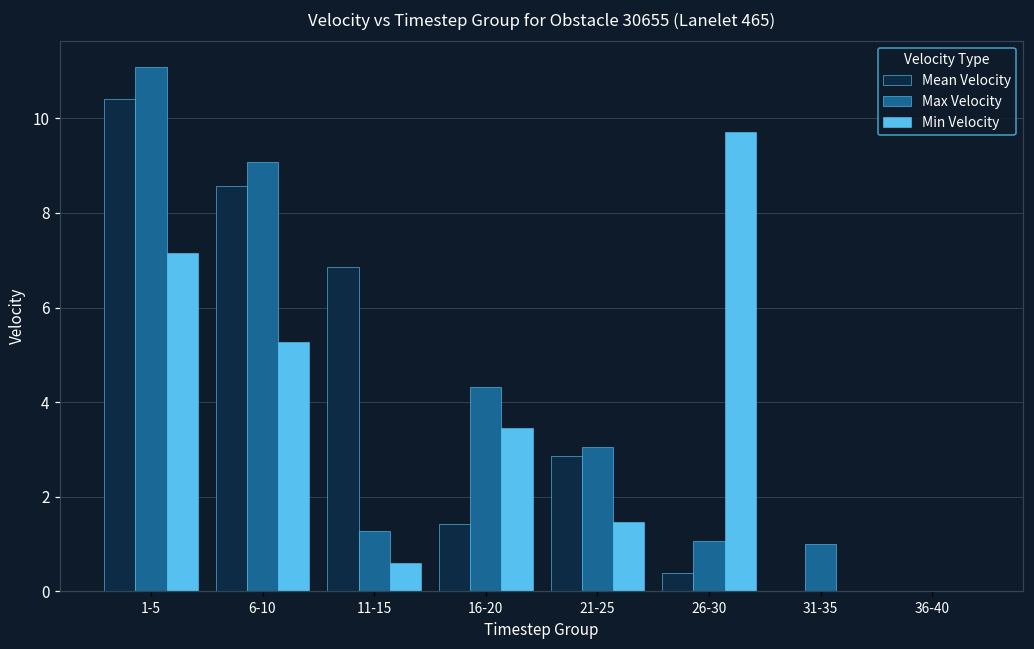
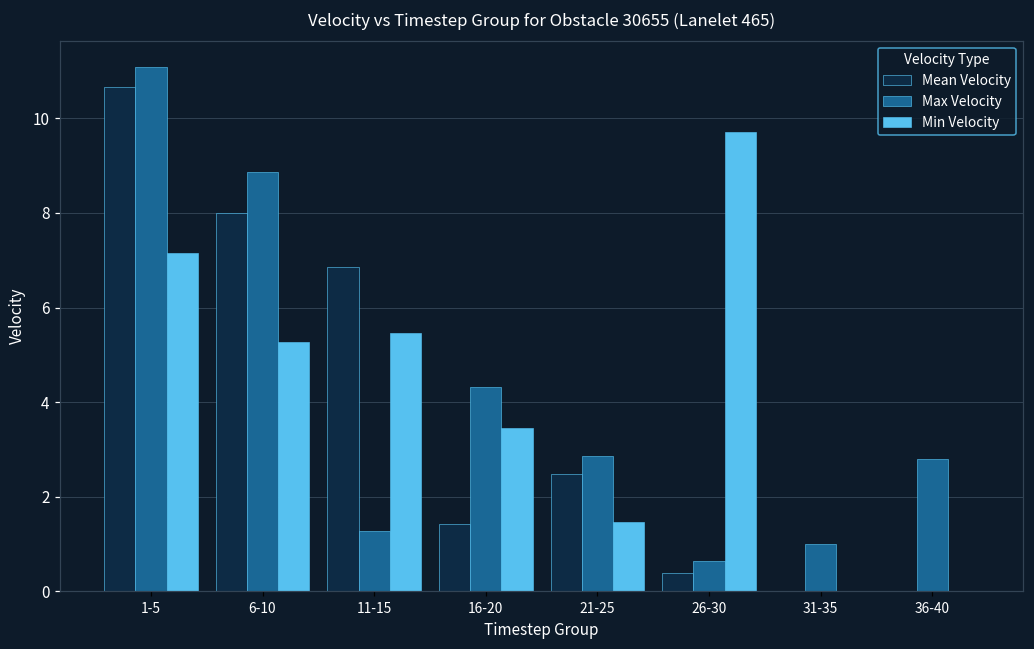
Mean Velocity, 1-5: 10.4 -> 10.7
Mean Velocity, 6-10: 8.6 -> 8.0
Max Velocity, 6-10: 9.1 -> 8.9
Min Velocity, 11-15: 0.6 -> 5.5
Mean Velocity, 21-25: 2.9 -> 2.5
Max Velocity, 21-25: 3.1 -> 2.9
Max Velocity, 26-30: 1.1 -> 0.7
Max Velocity, 36-40: 0.0 -> 2.8
